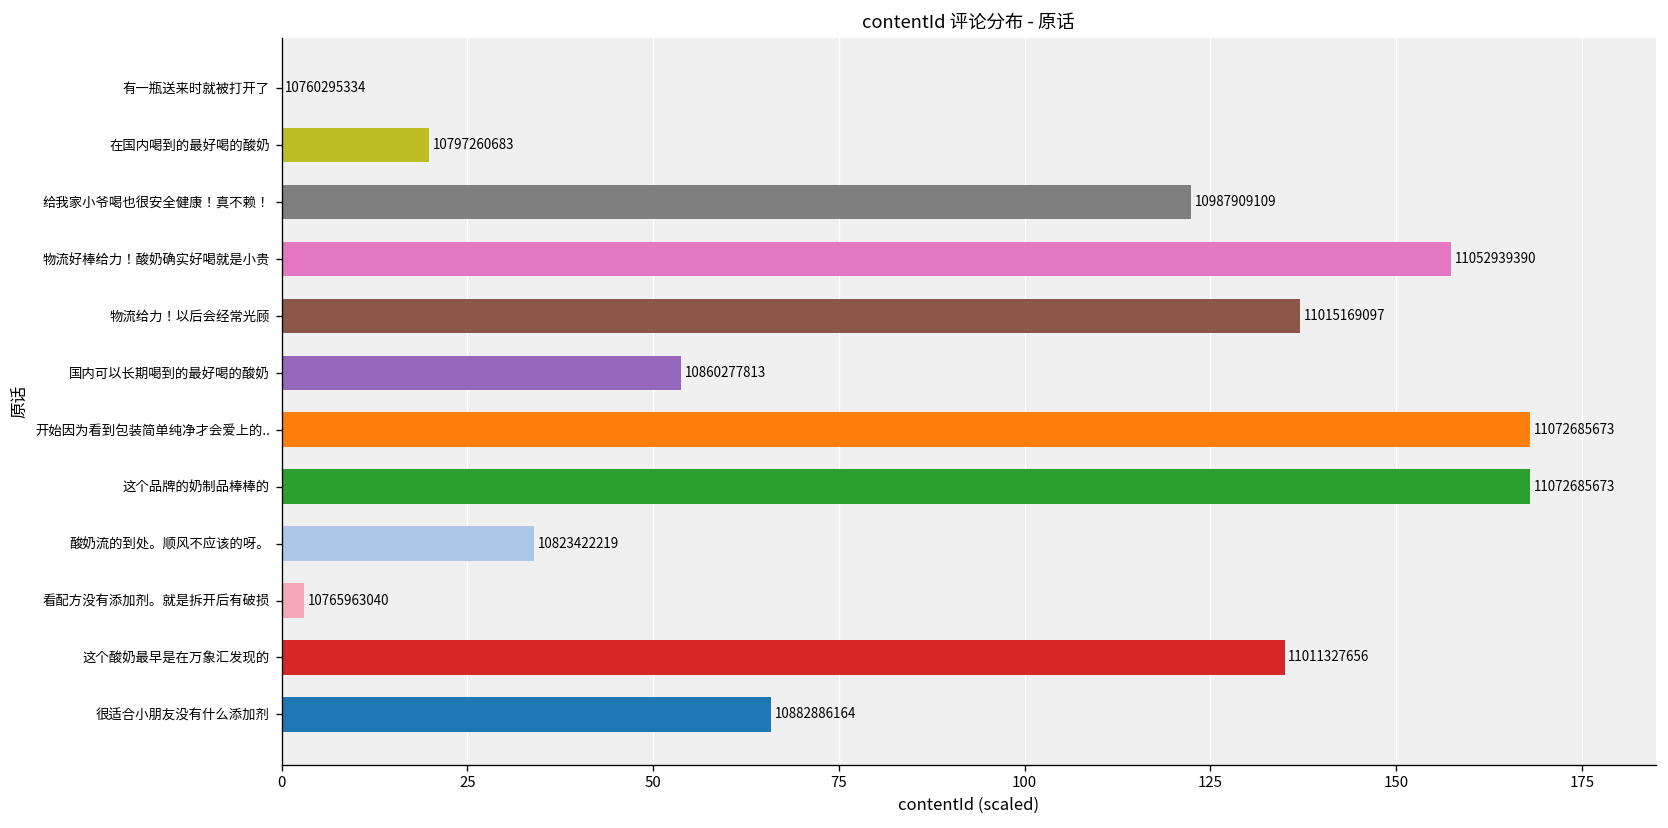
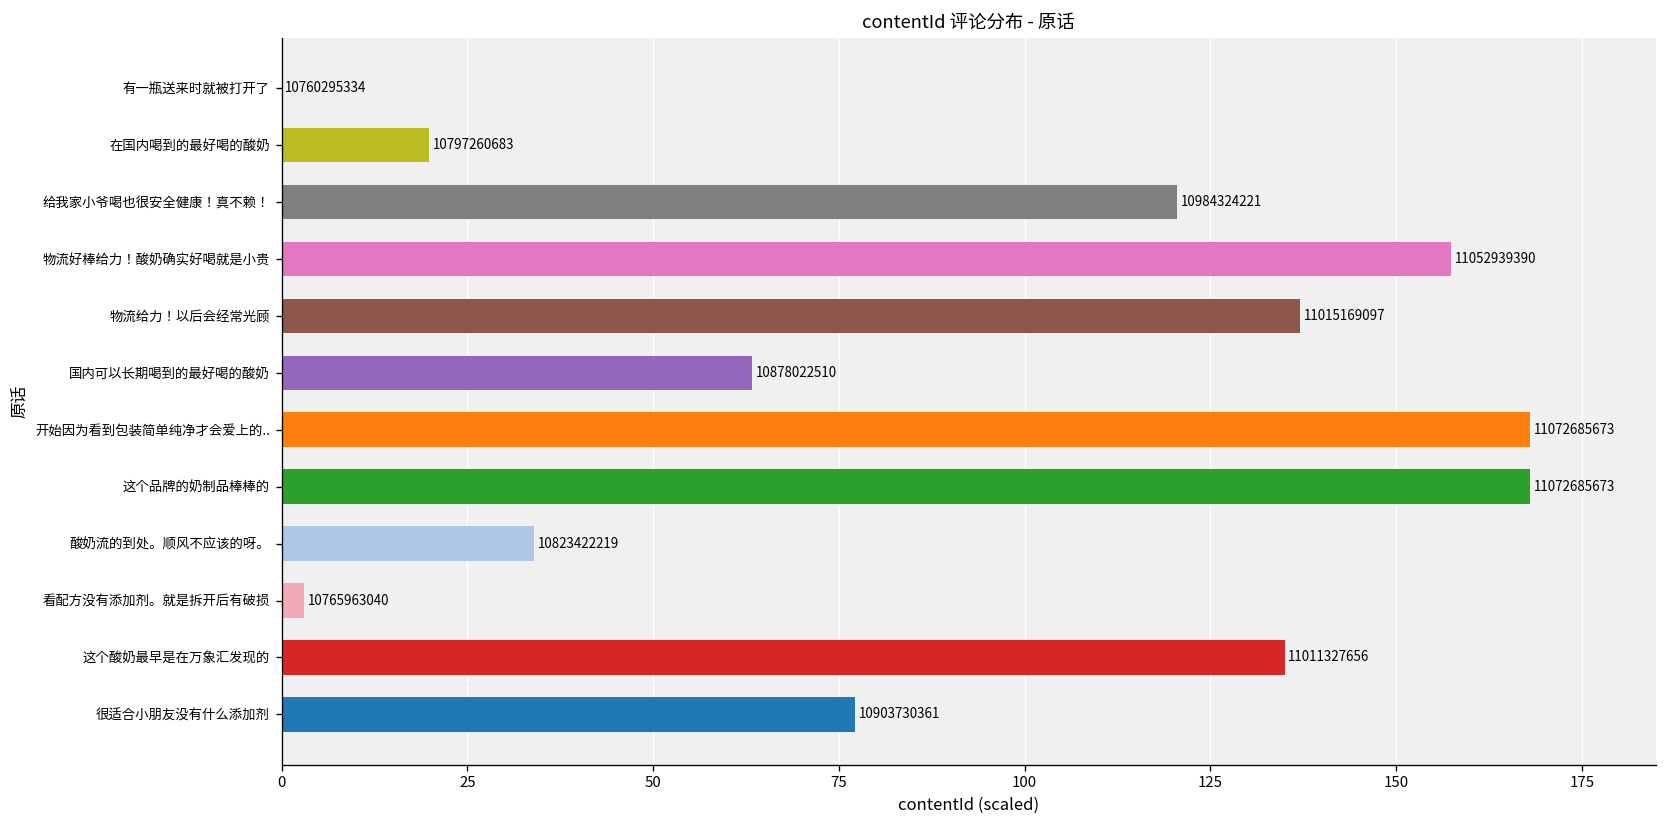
给我家小爷喝也很安全健康！真不赖！: 10987909109 -> 10984324221
国内可以长期喝到的最好喝的酸奶: 10860277813 -> 10878022510
很适合小朋友没有什么添加剂: 10882886164 -> 10903730361
